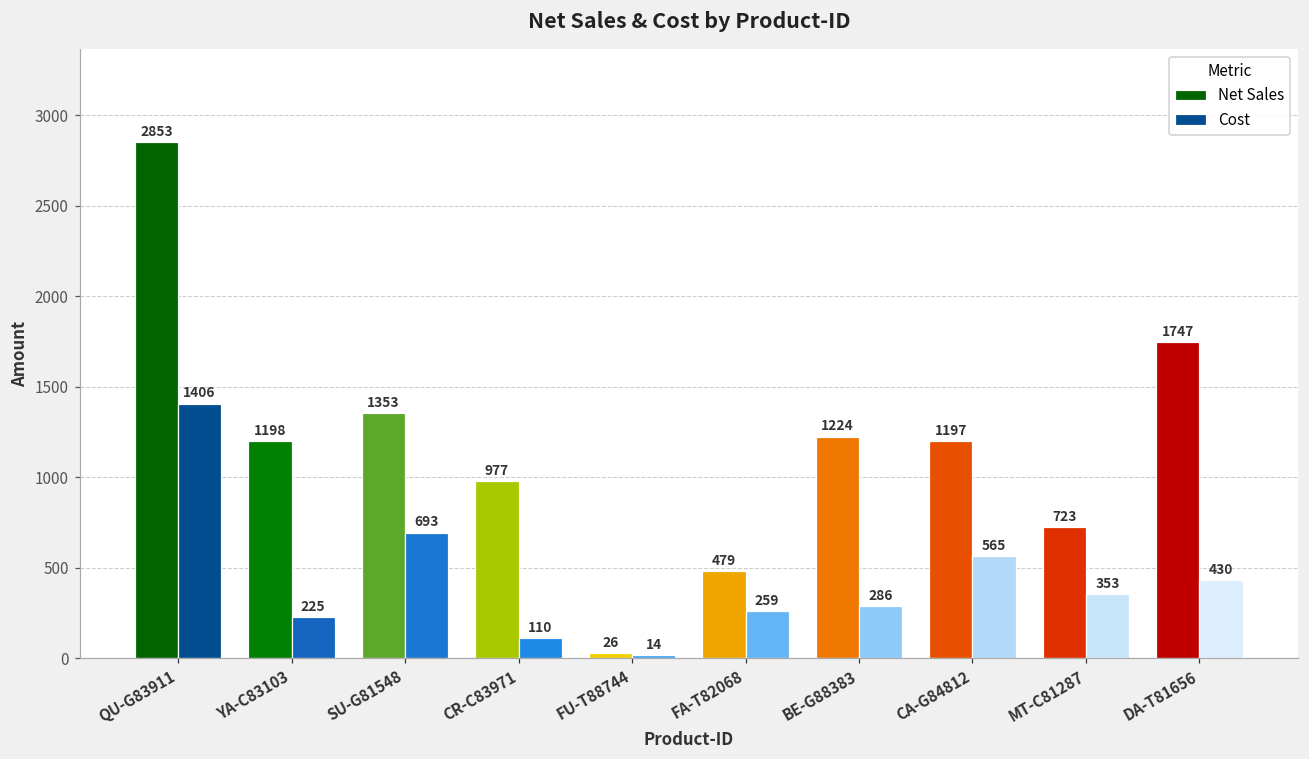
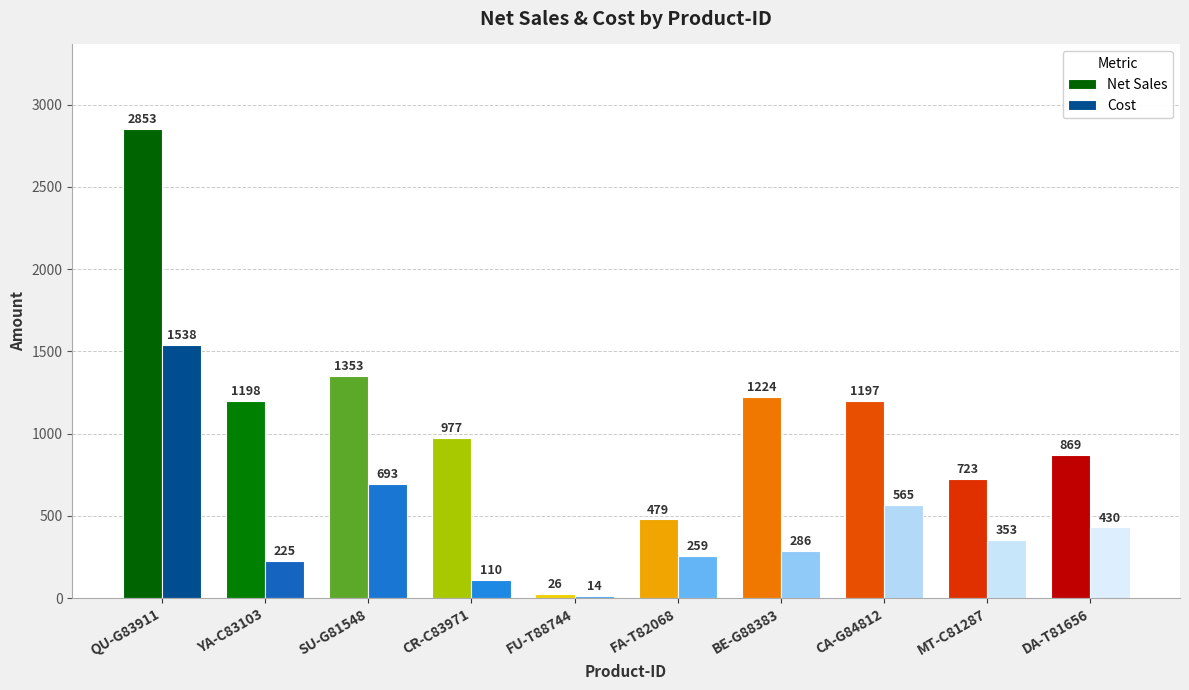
Cost, QU-G83911: 1406 -> 1538
Net Sales, DA-T81656: 1747 -> 869
